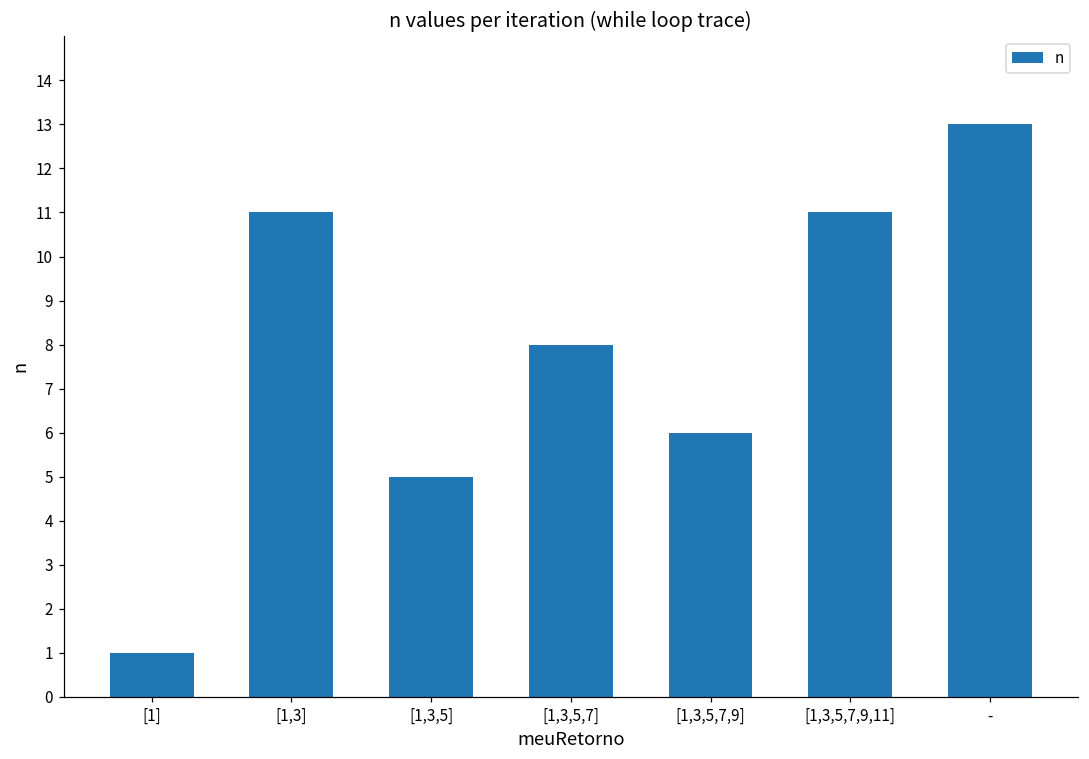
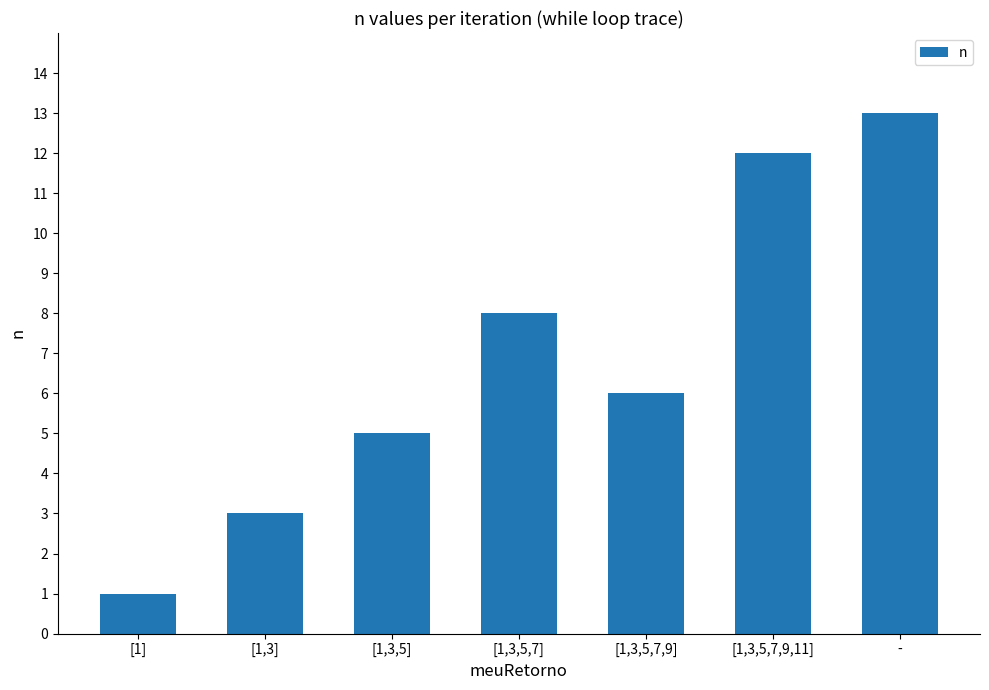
[1,3]: 11 -> 3
[1,3,5,7,9,11]: 11 -> 12
